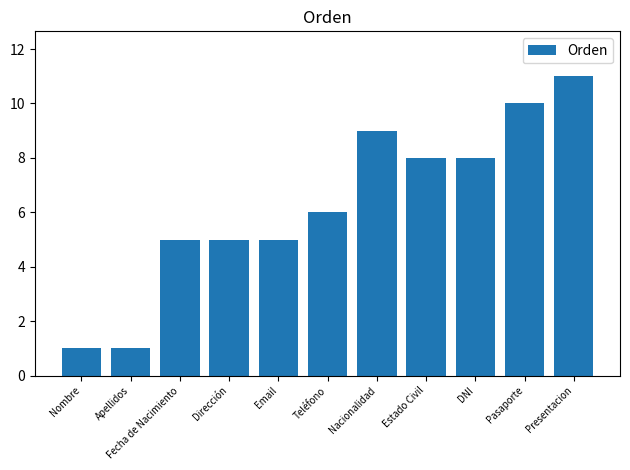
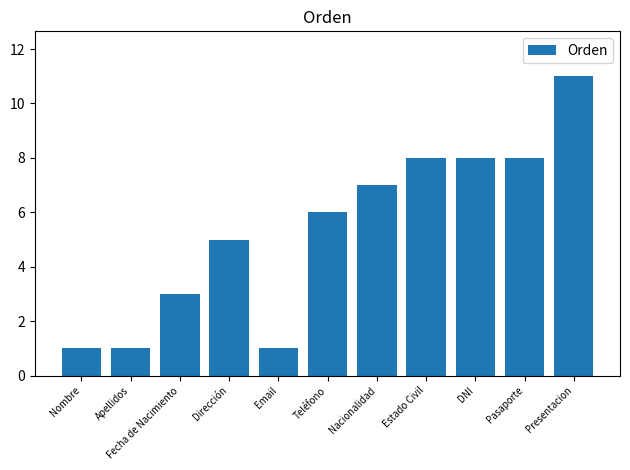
Fecha de Nacimiento: 5 -> 3
Email: 5 -> 1
Nacionalidad: 9 -> 7
Pasaporte: 10 -> 8
